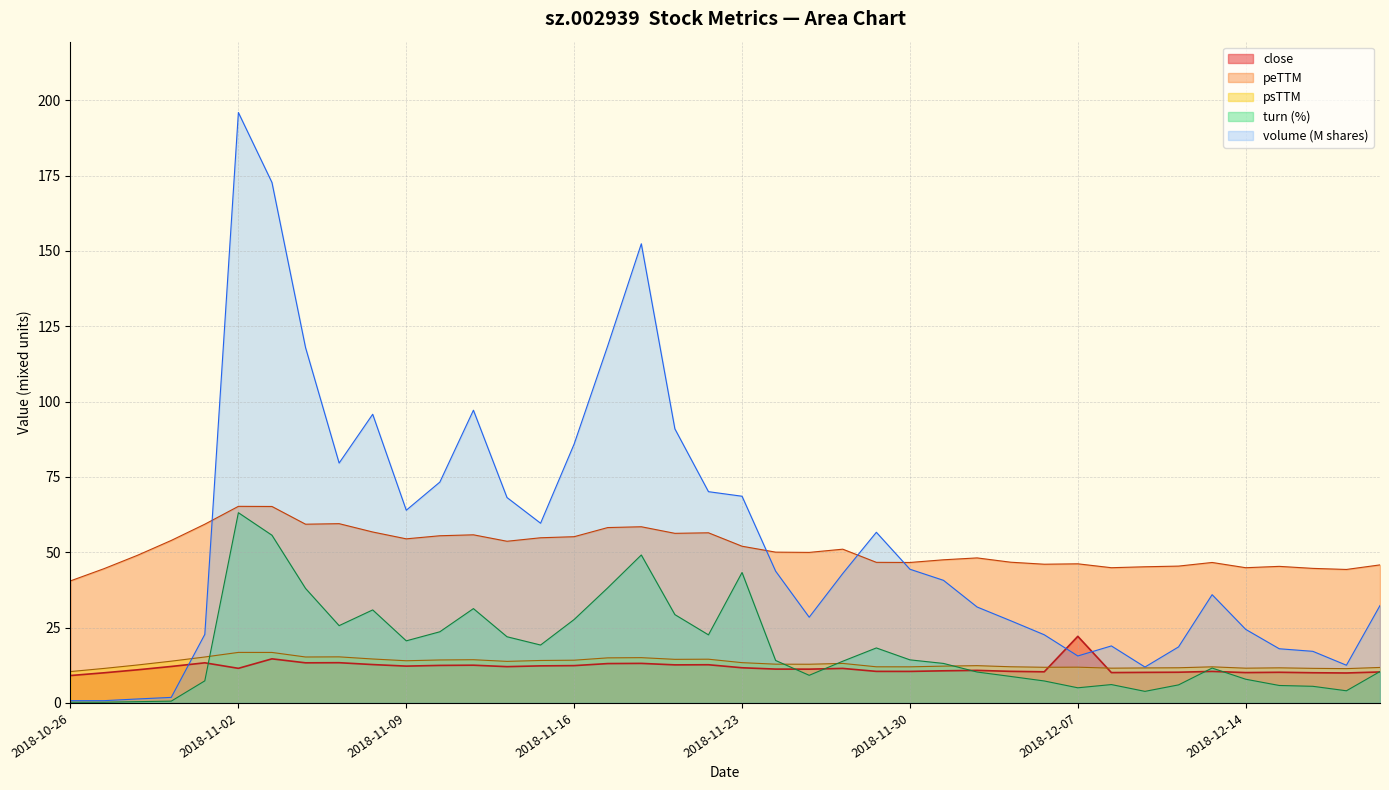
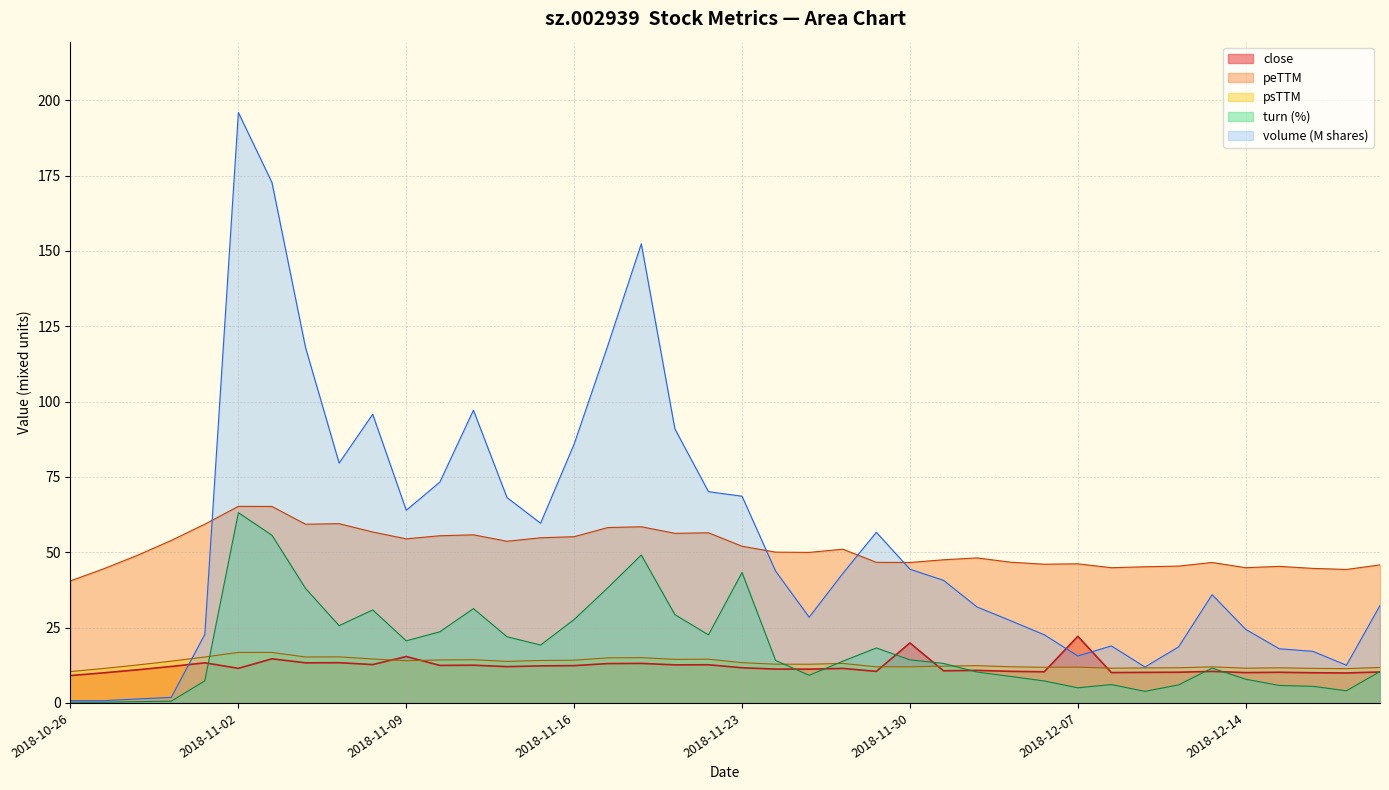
close, 2018-11-09: 12 -> 15
close, 2018-11-30: 10 -> 20
